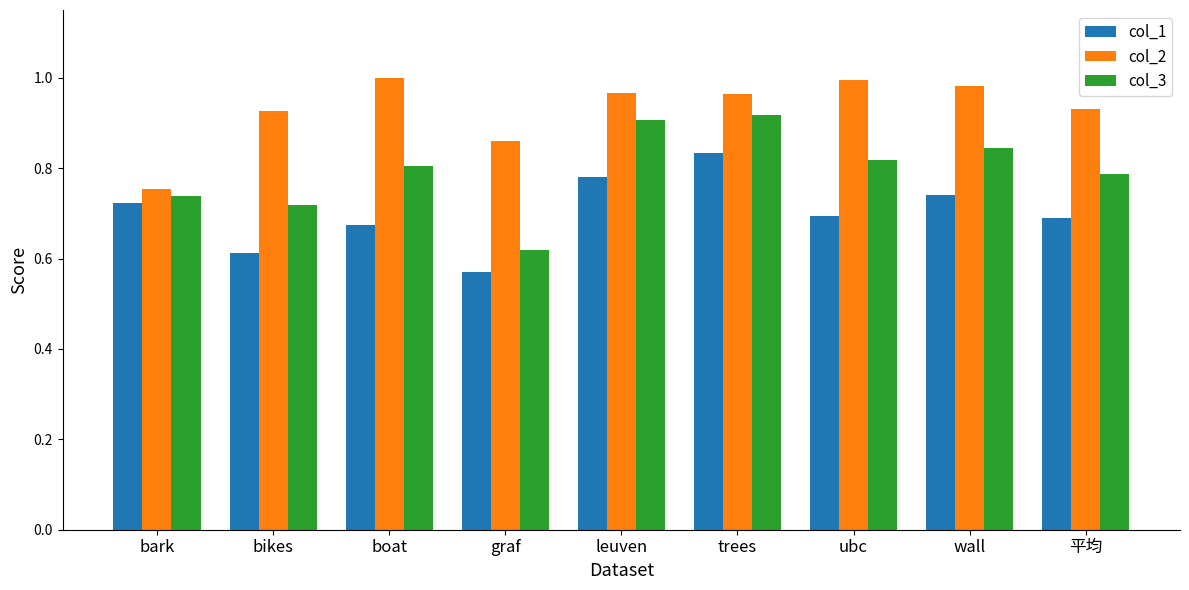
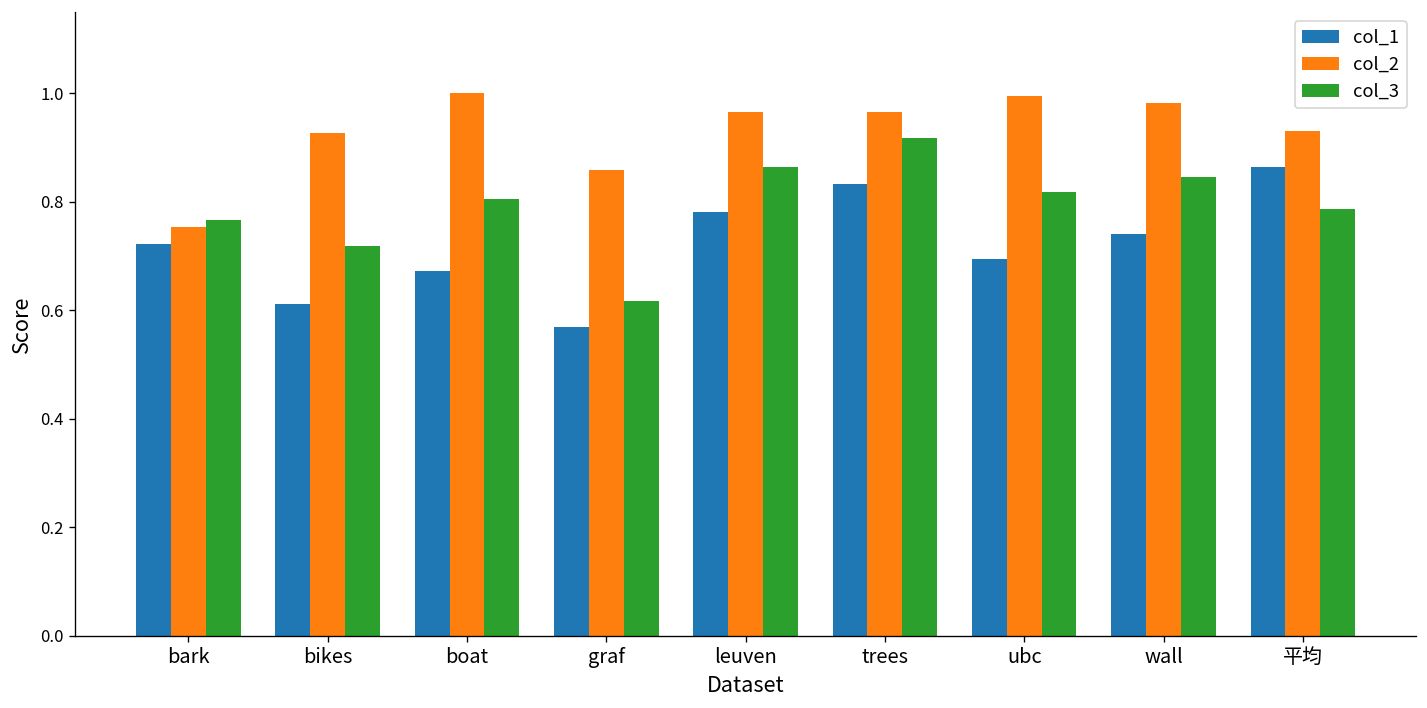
col_3, bark: 0.74 -> 0.77
col_3, leuven: 0.91 -> 0.86
col_1, 平均: 0.69 -> 0.86
